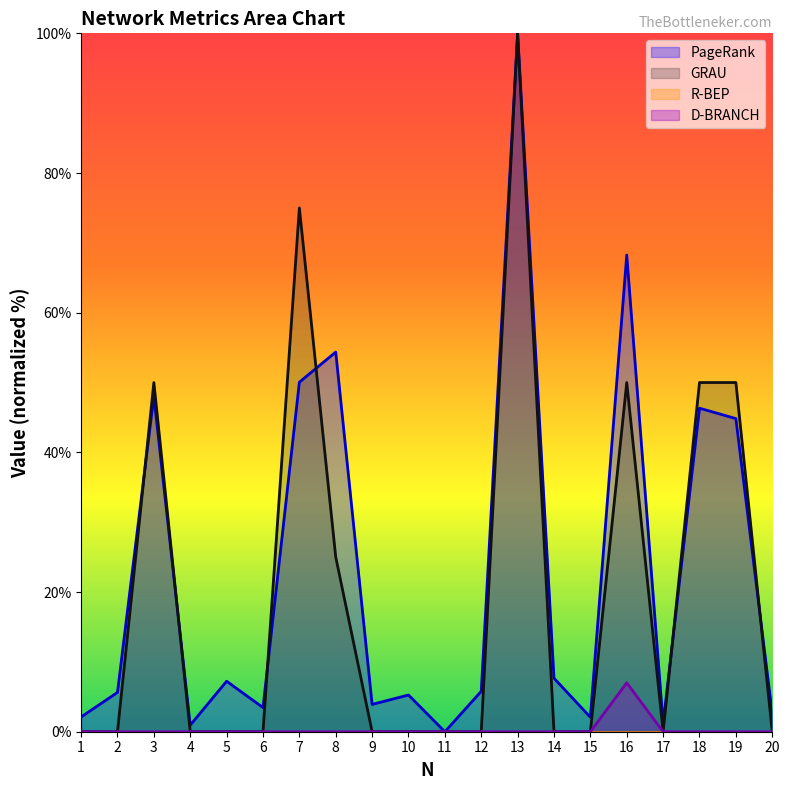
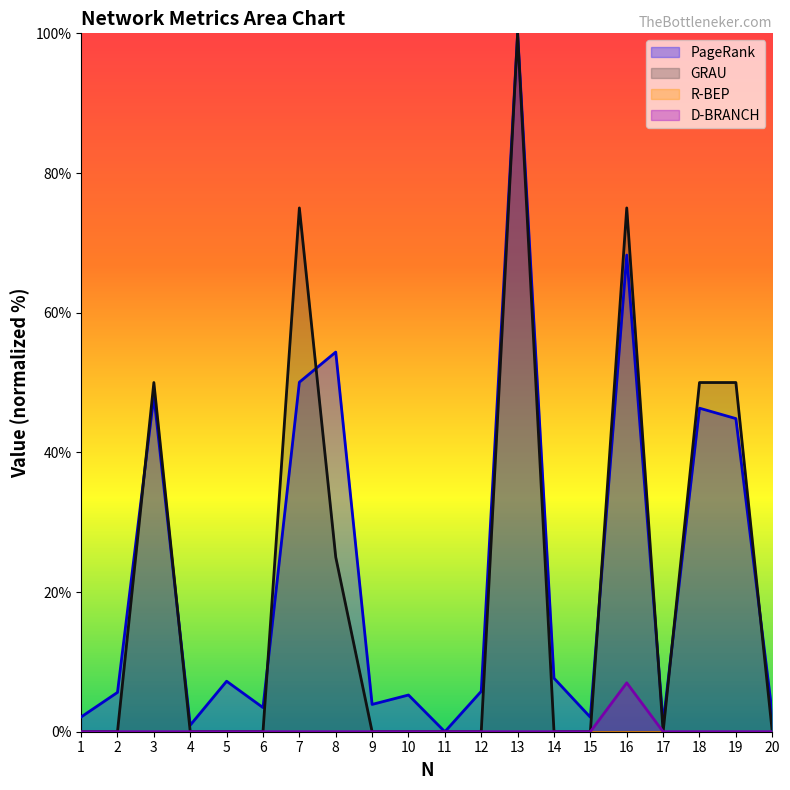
GRAU, 16: 50% -> 75%
